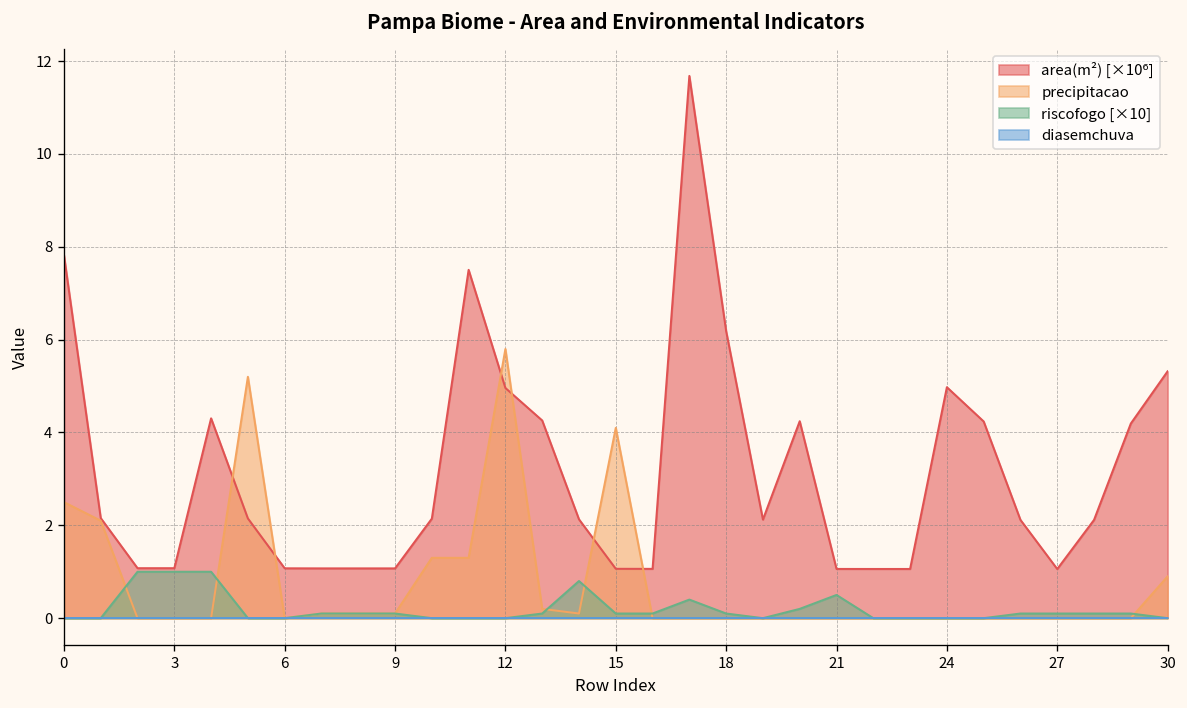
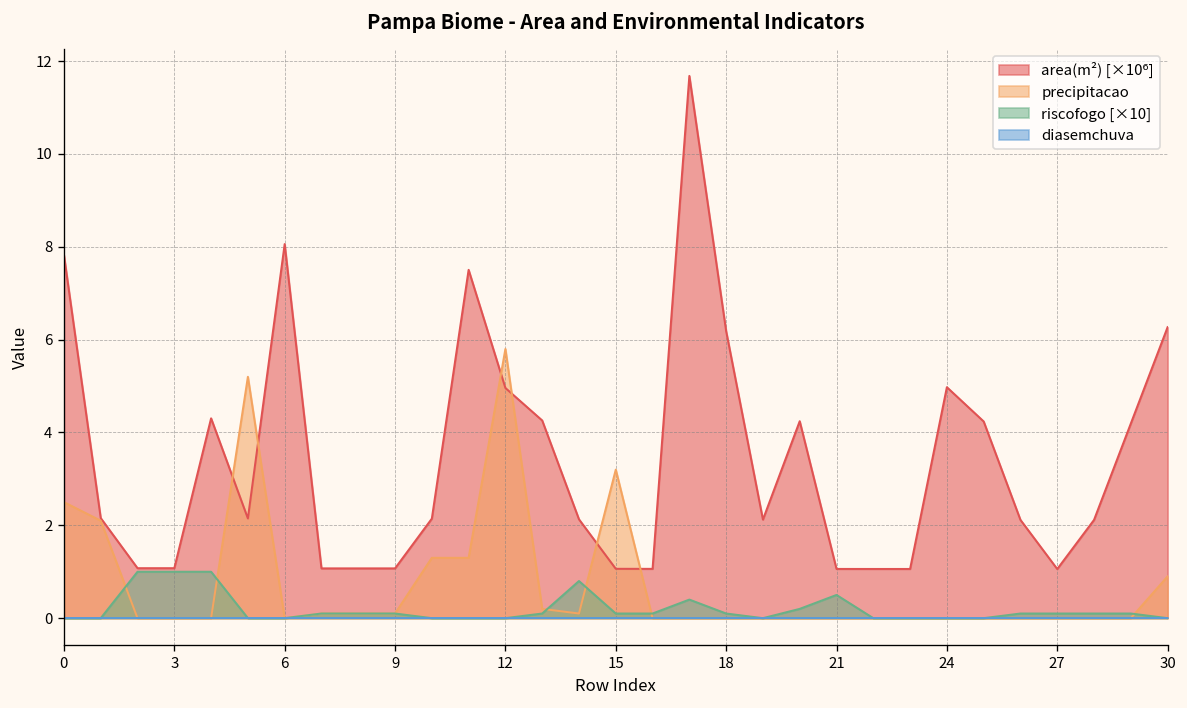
area(m²) [×10⁶], 6: 1.1 -> 8.1
precipitacao, 15: 4.1 -> 3.2
area(m²) [×10⁶], 30: 5.3 -> 6.3
